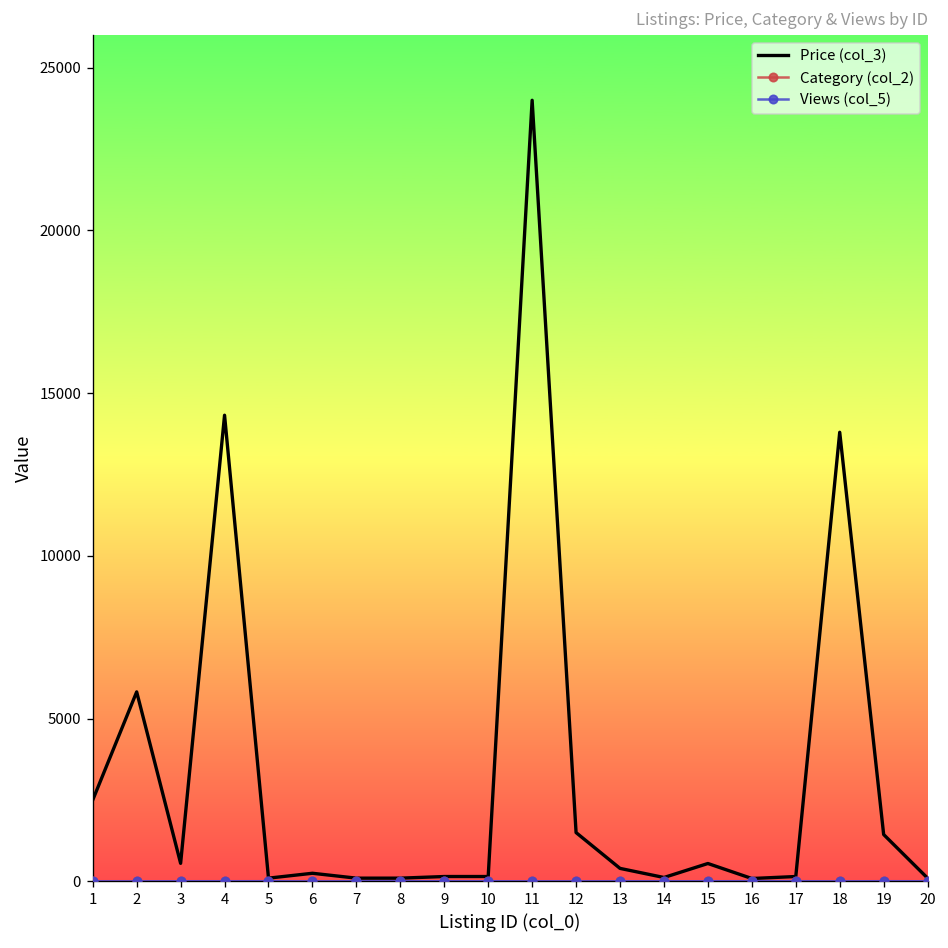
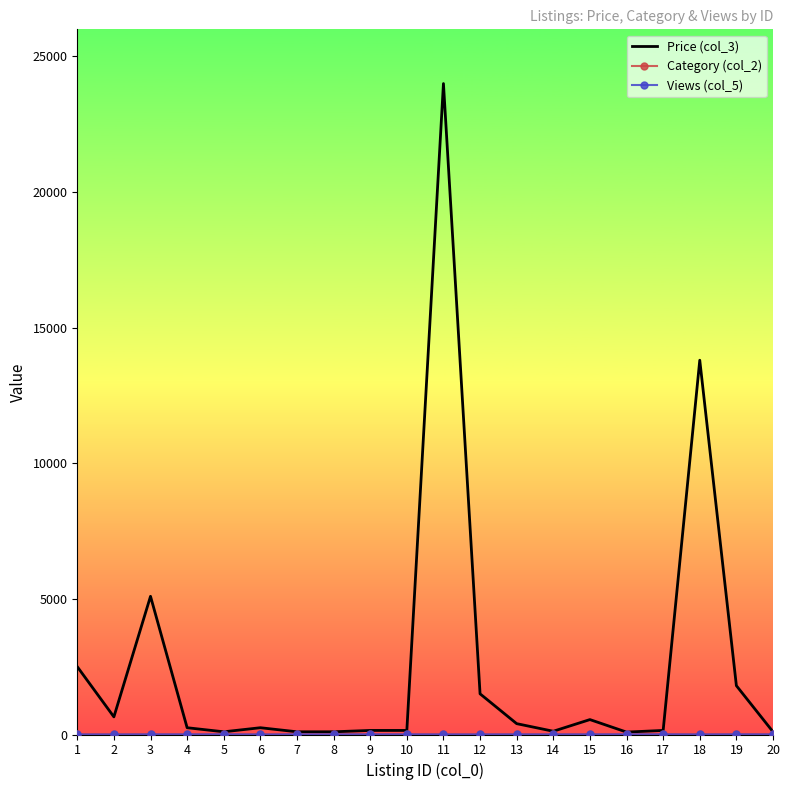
Price (col_3), 2: 5800 -> 700
Price (col_3), 3: 600 -> 5100
Price (col_3), 4: 14300 -> 300
Price (col_3), 19: 1400 -> 1800
